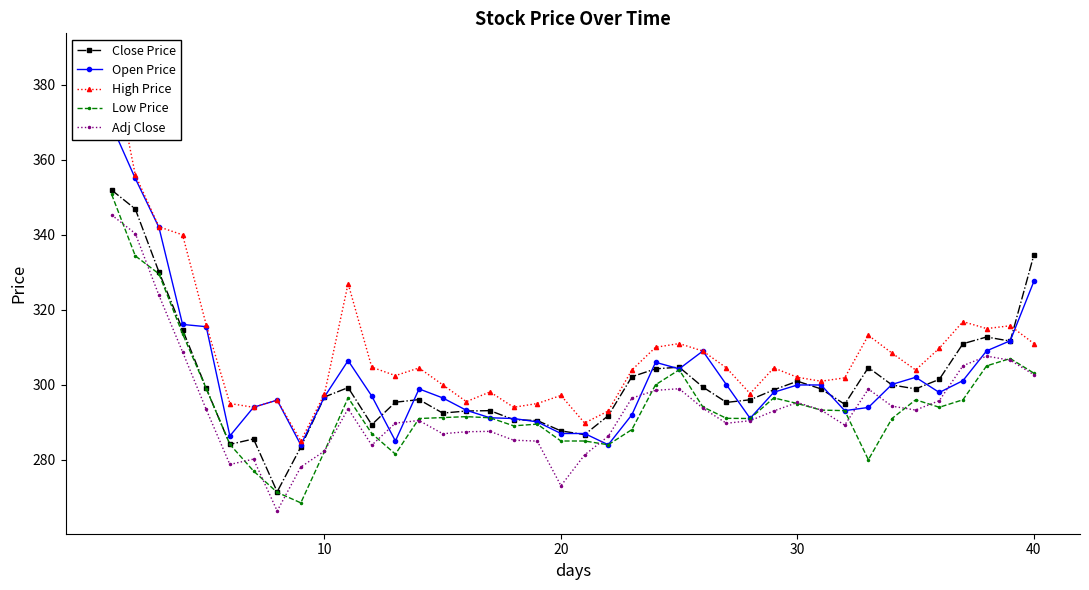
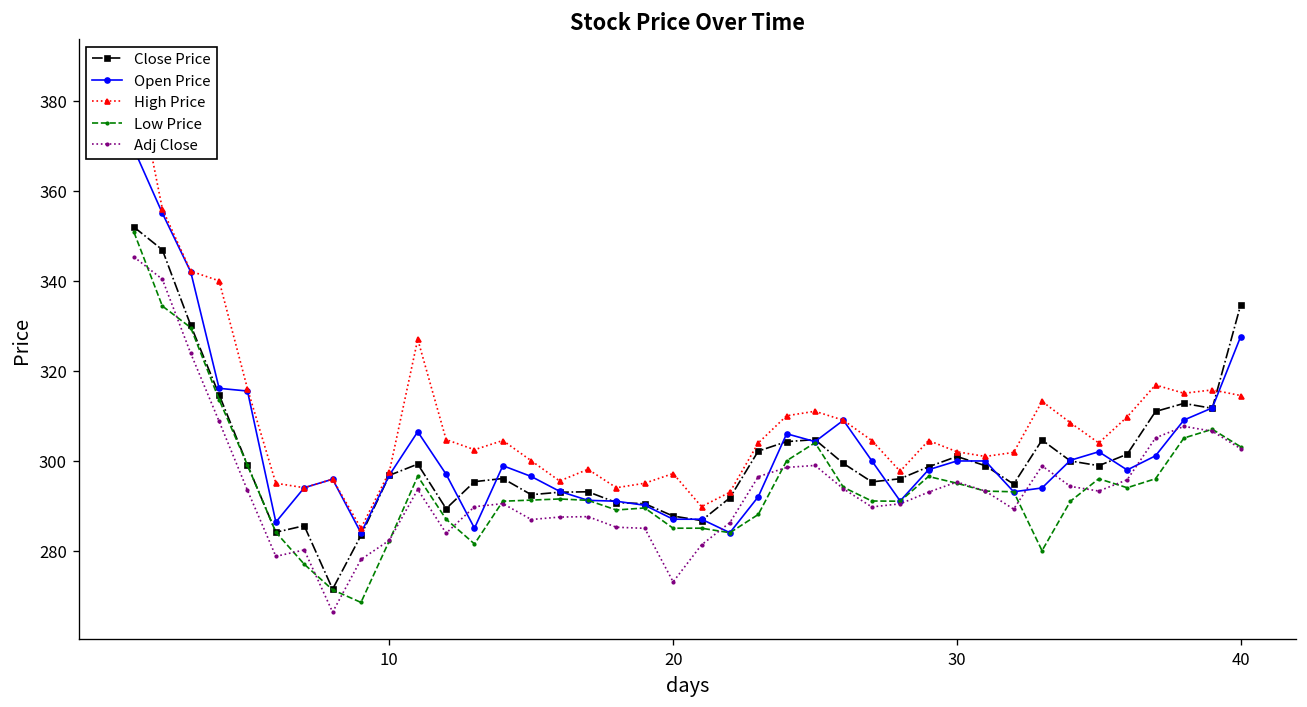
High Price, 40: 311 -> 315
